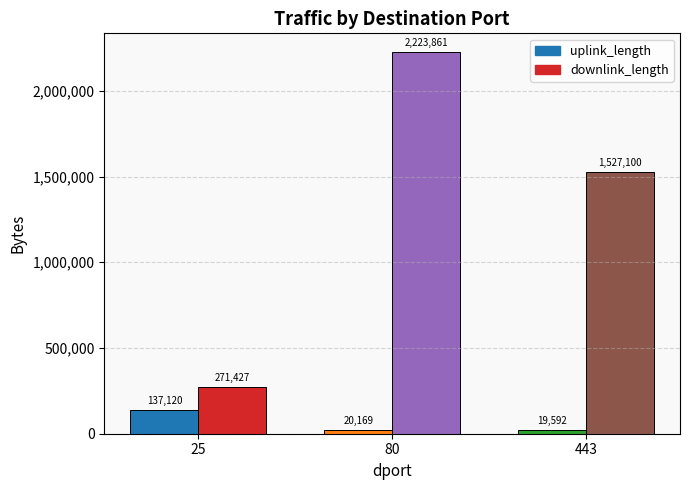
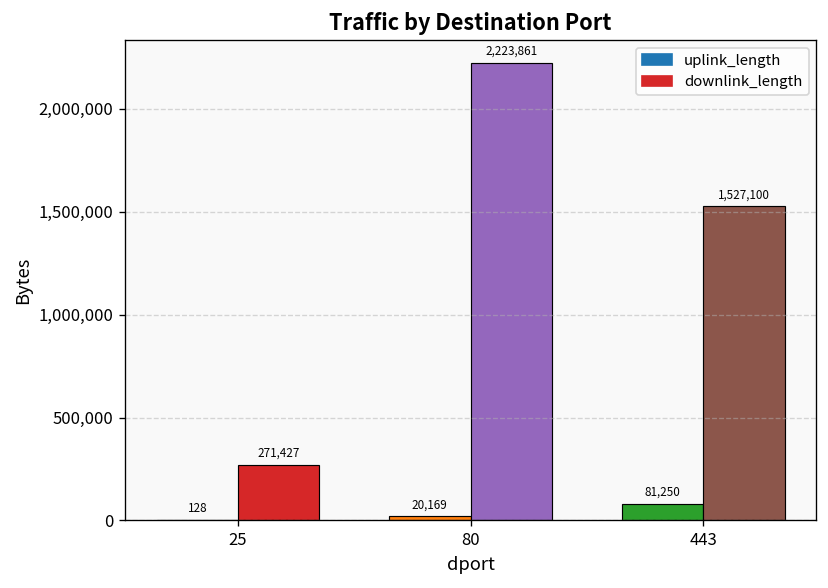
uplink_length, 25: 137,120 -> 128
uplink_length, 443: 19,592 -> 81,250
